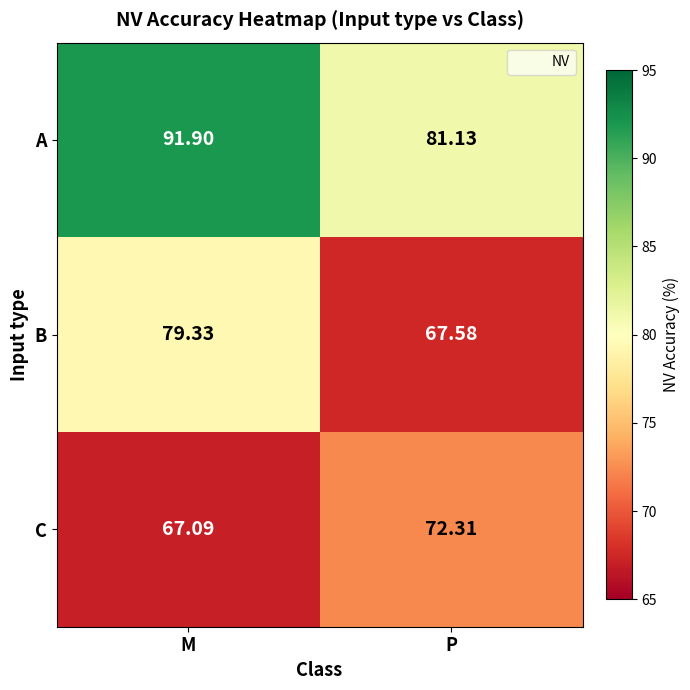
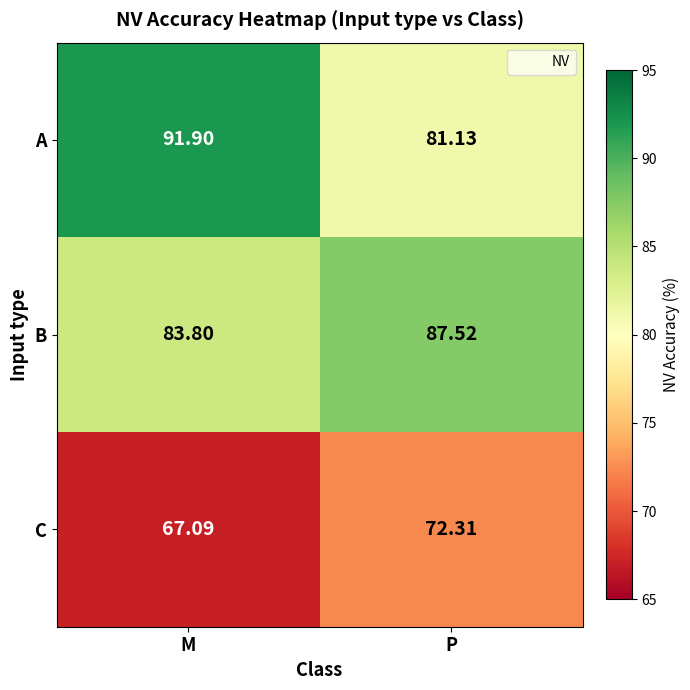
B, M: 79.33 -> 83.80
B, P: 67.58 -> 87.52
